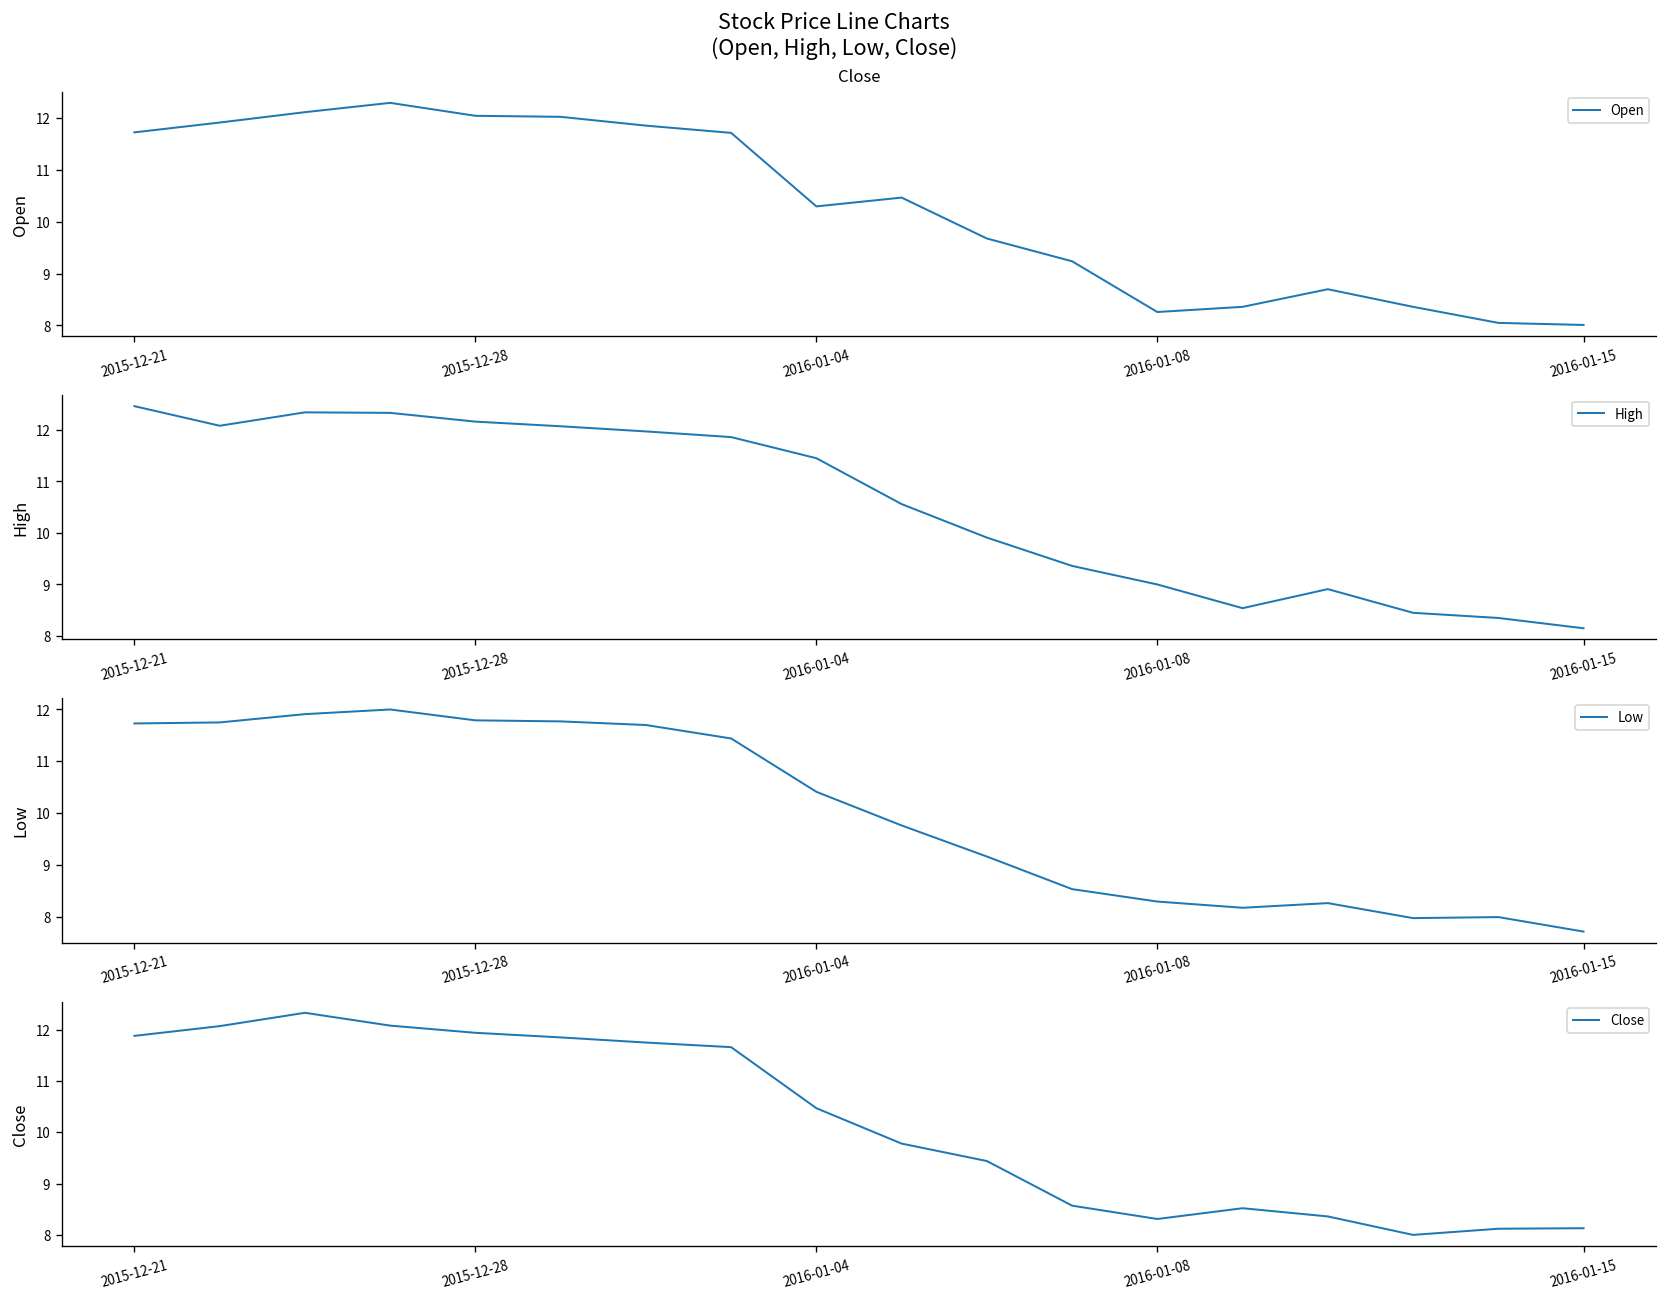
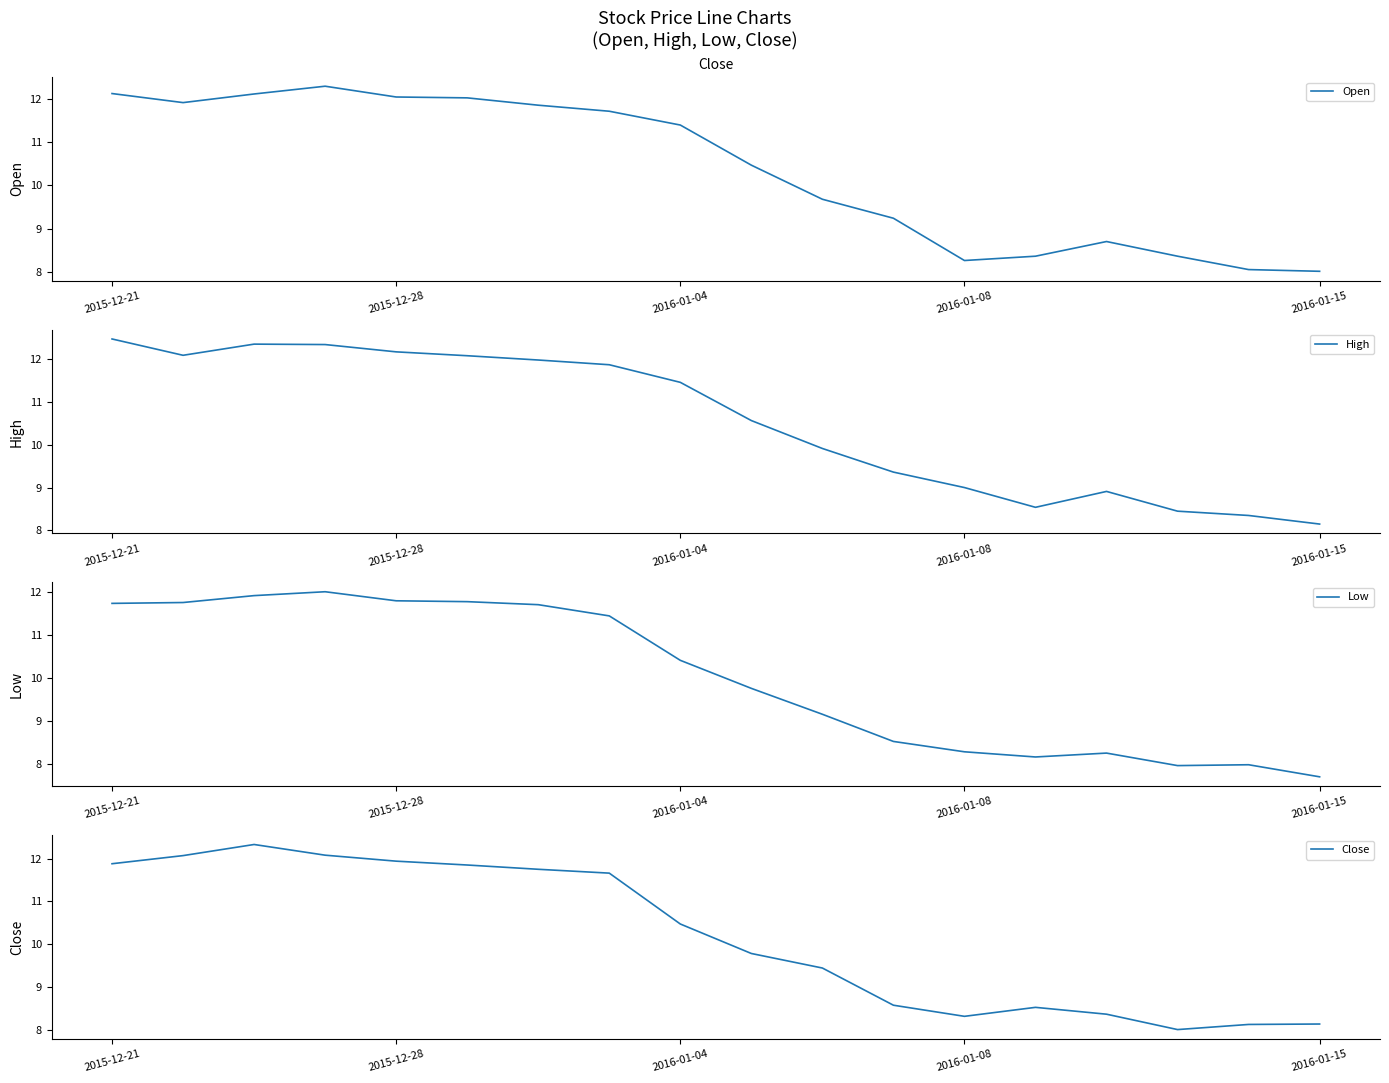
Close, 2015-12-21: 11.7 -> 12.1
Close, 2016-01-04: 10.3 -> 11.4
